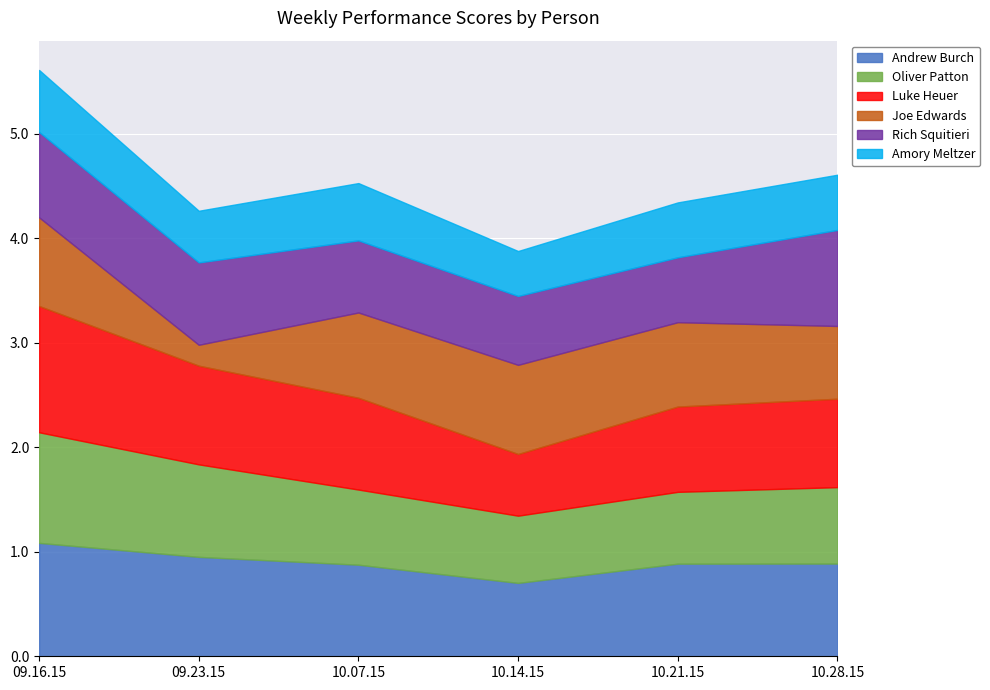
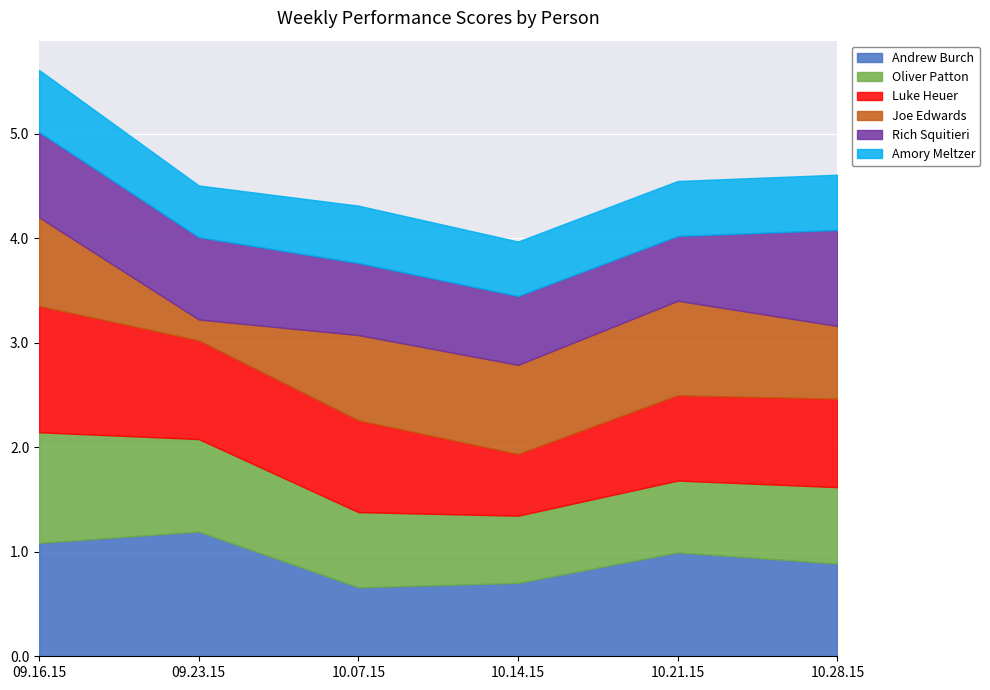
Andrew Burch, 09.23.15: 0.95 -> 1.19
Andrew Burch, 10.07.15: 0.88 -> 0.66
Amory Meltzer, 10.14.15: 0.43 -> 0.52
Andrew Burch, 10.21.15: 0.89 -> 0.99
Joe Edwards, 10.21.15: 0.81 -> 0.90
